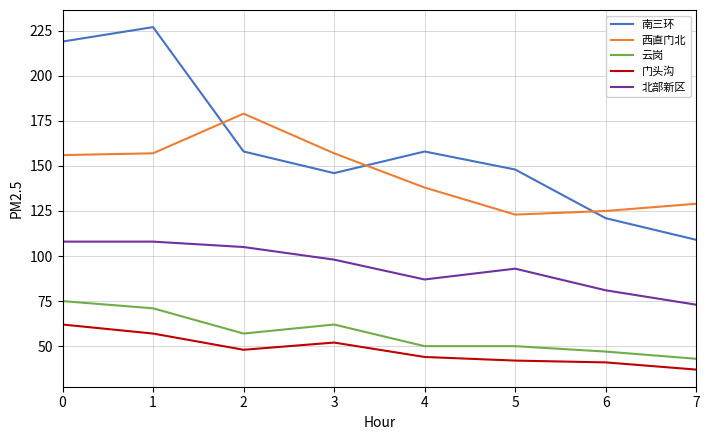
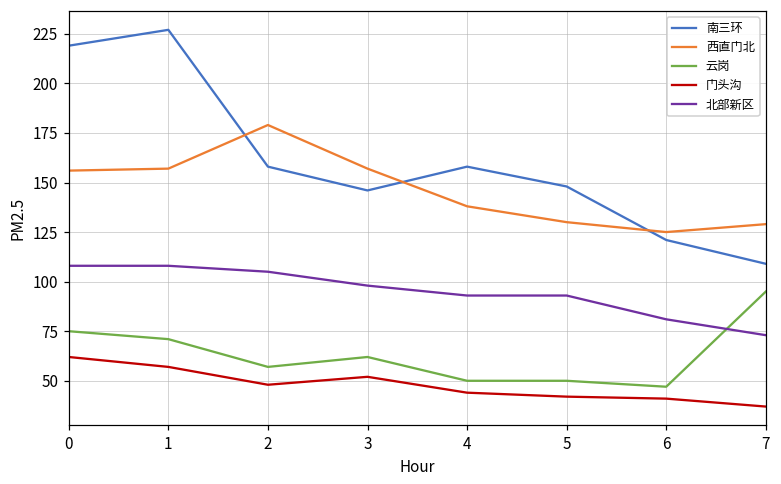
北部新区, 4: 87 -> 93
西直门北, 5: 123 -> 130
云岗, 7: 43 -> 95
